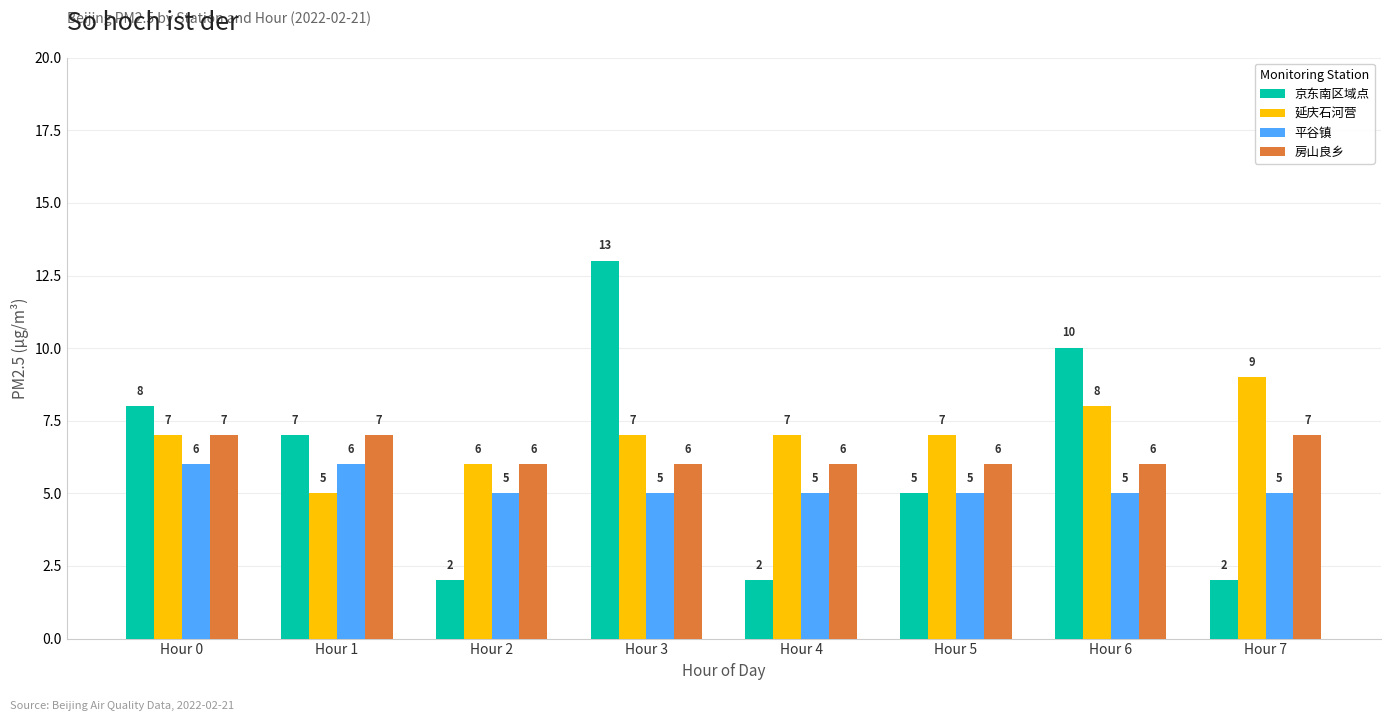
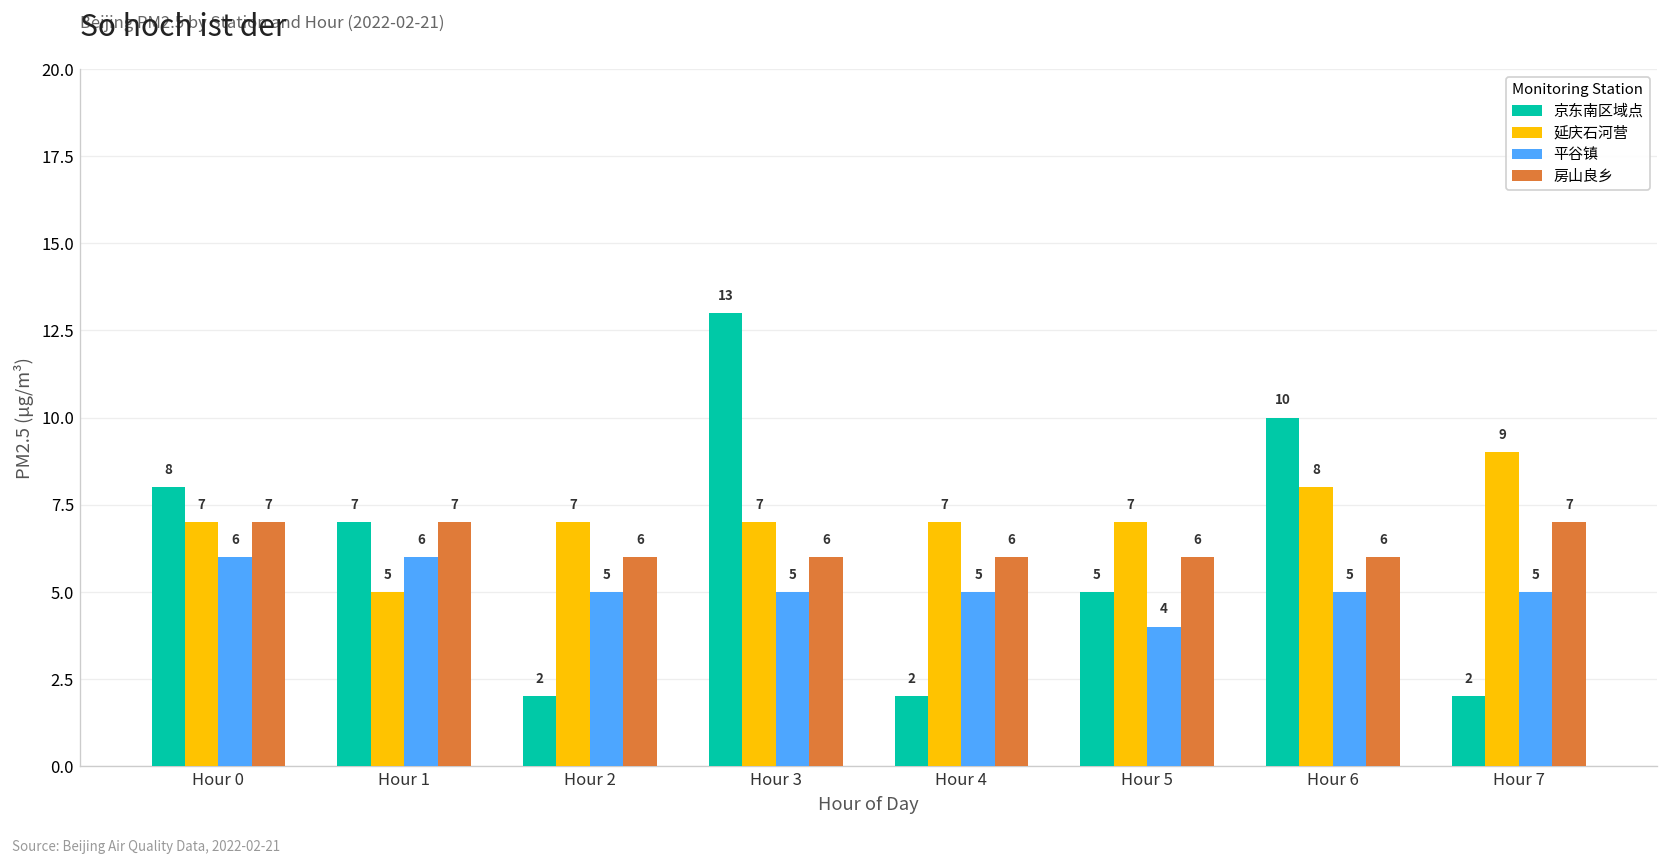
延庆石河营, Hour 2: 6 -> 7
平谷镇, Hour 5: 5 -> 4
